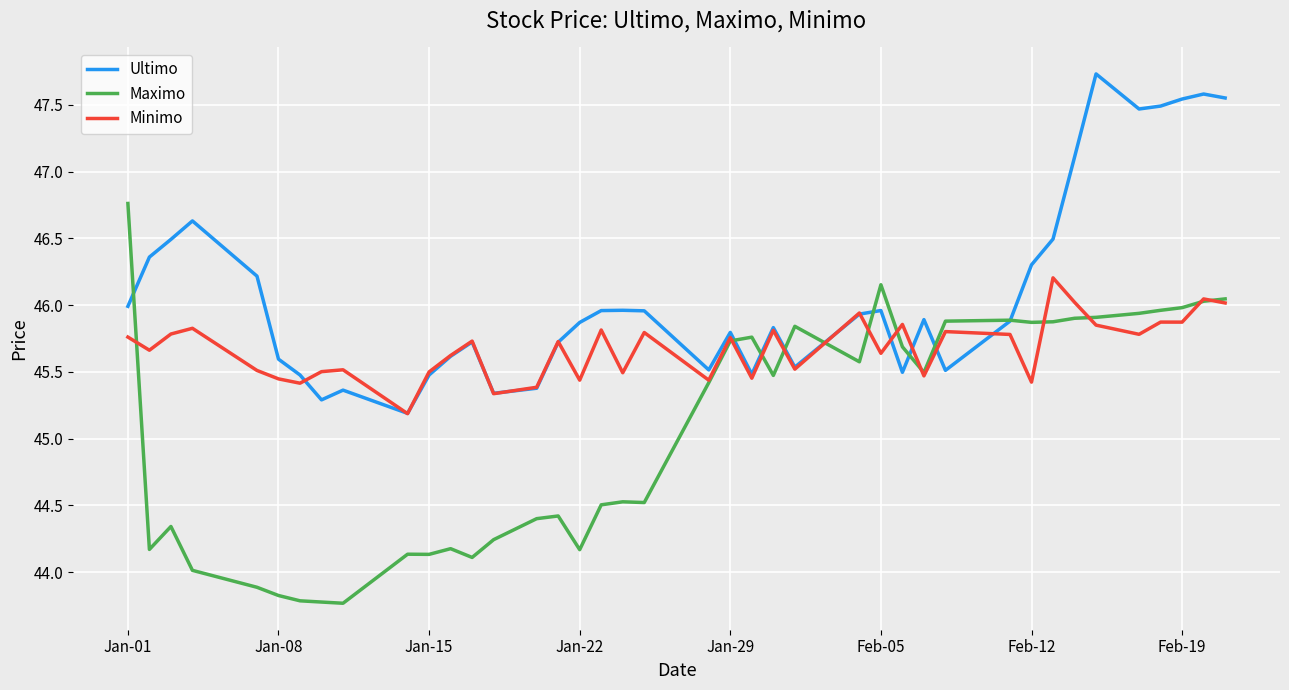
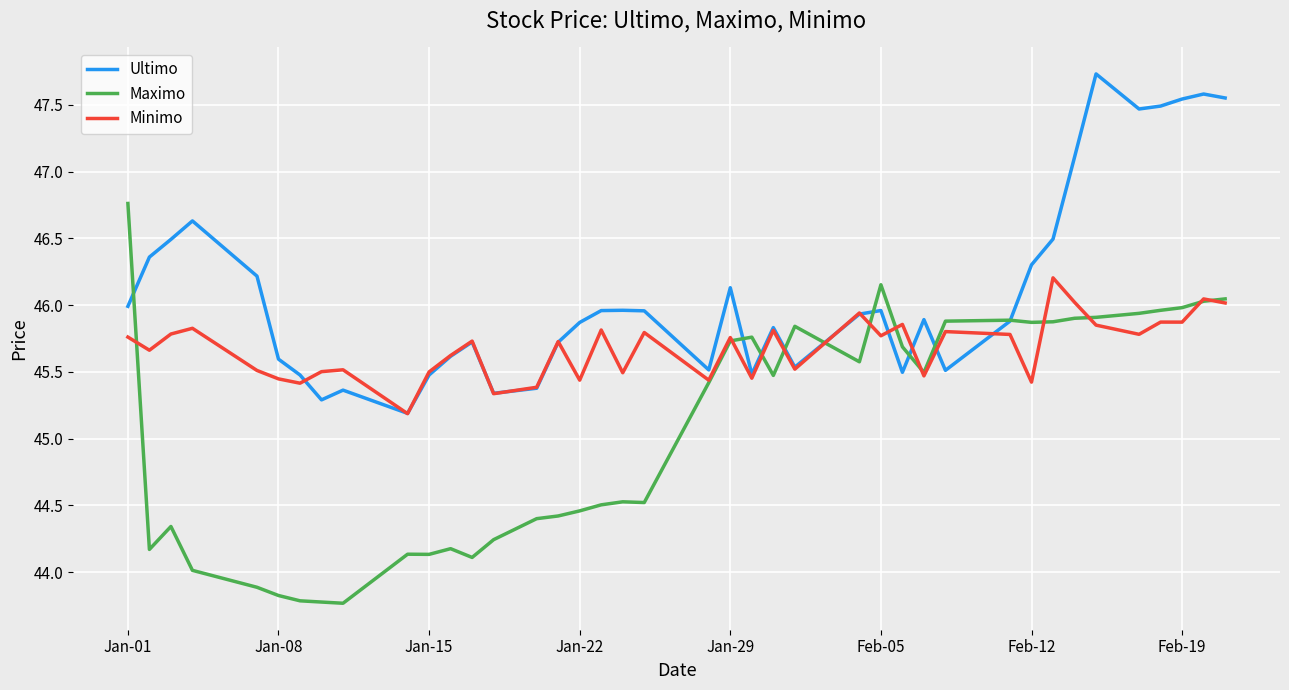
Maximo, Jan-22: 44.17 -> 44.46
Ultimo, Jan-29: 45.80 -> 46.13
Minimo, Feb-05: 45.64 -> 45.77
